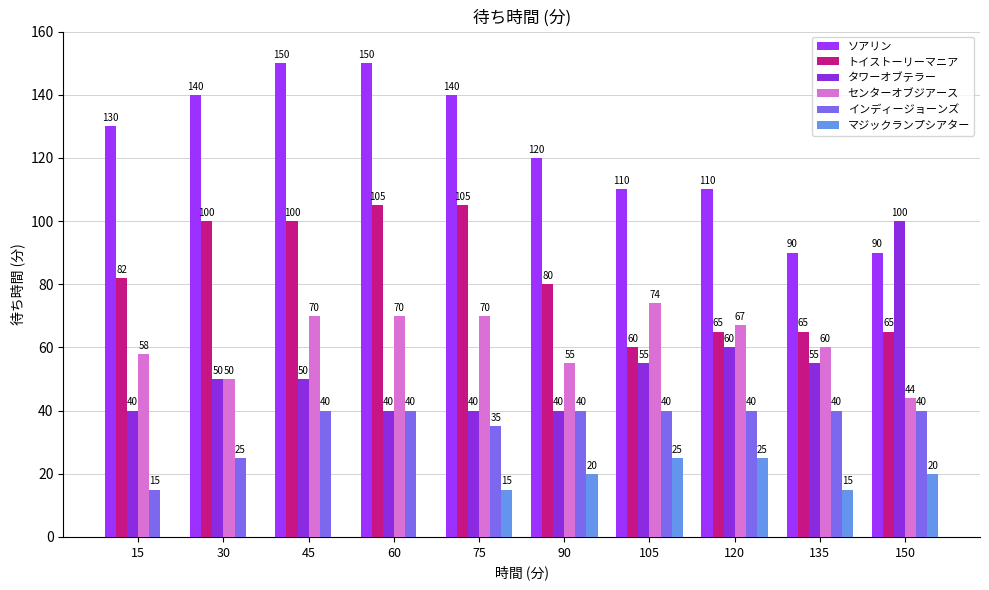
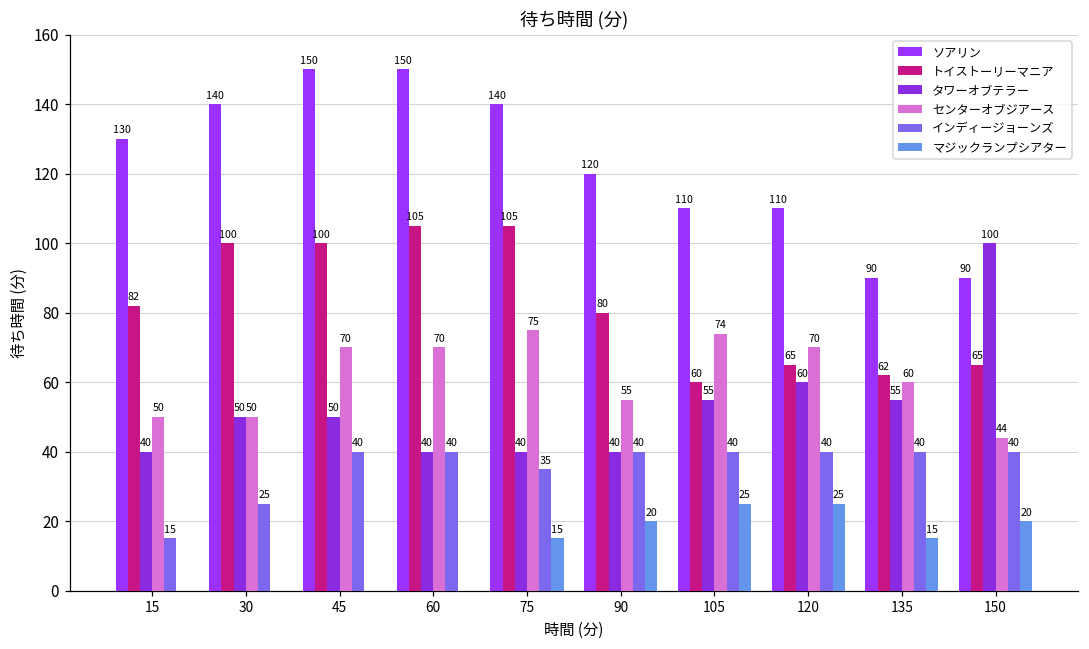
センターオブジアース, 15: 58 -> 50
センターオブジアース, 75: 70 -> 75
センターオブジアース, 120: 67 -> 70
トイストーリーマニア, 135: 65 -> 62
